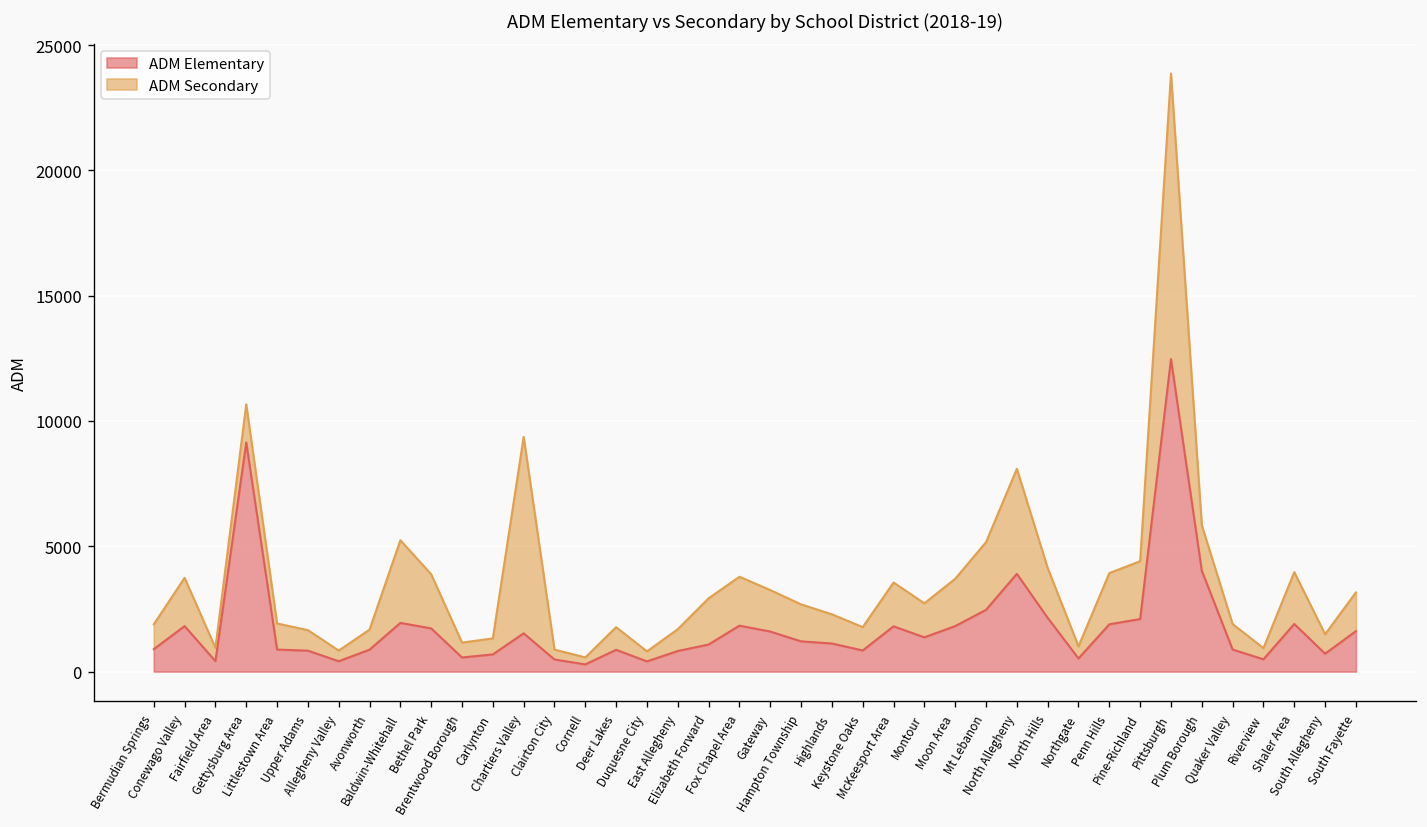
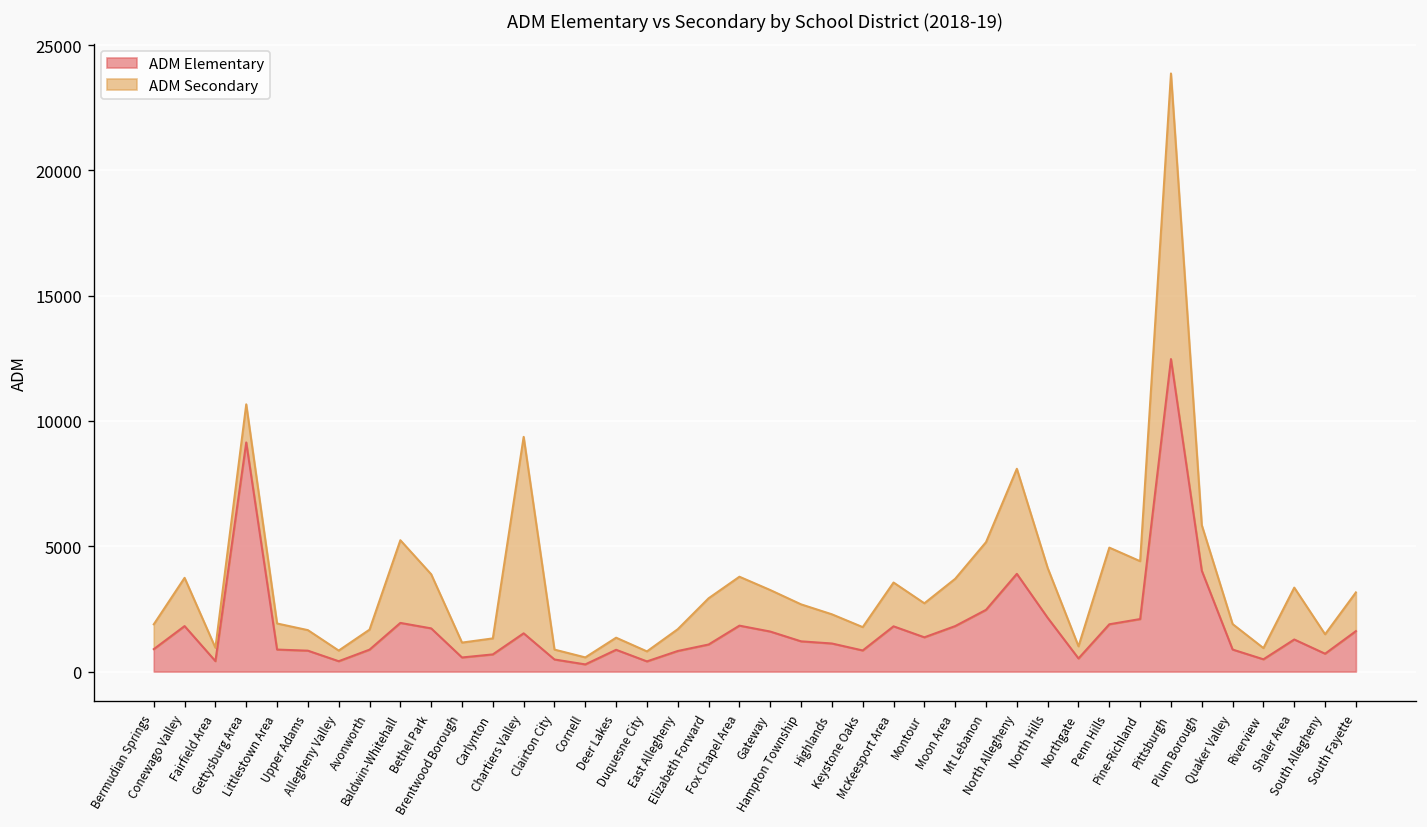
ADM Secondary, Deer Lakes: 900 -> 500
ADM Secondary, Penn Hills: 2000 -> 3100
ADM Elementary, Shaler Area: 1900 -> 1300
